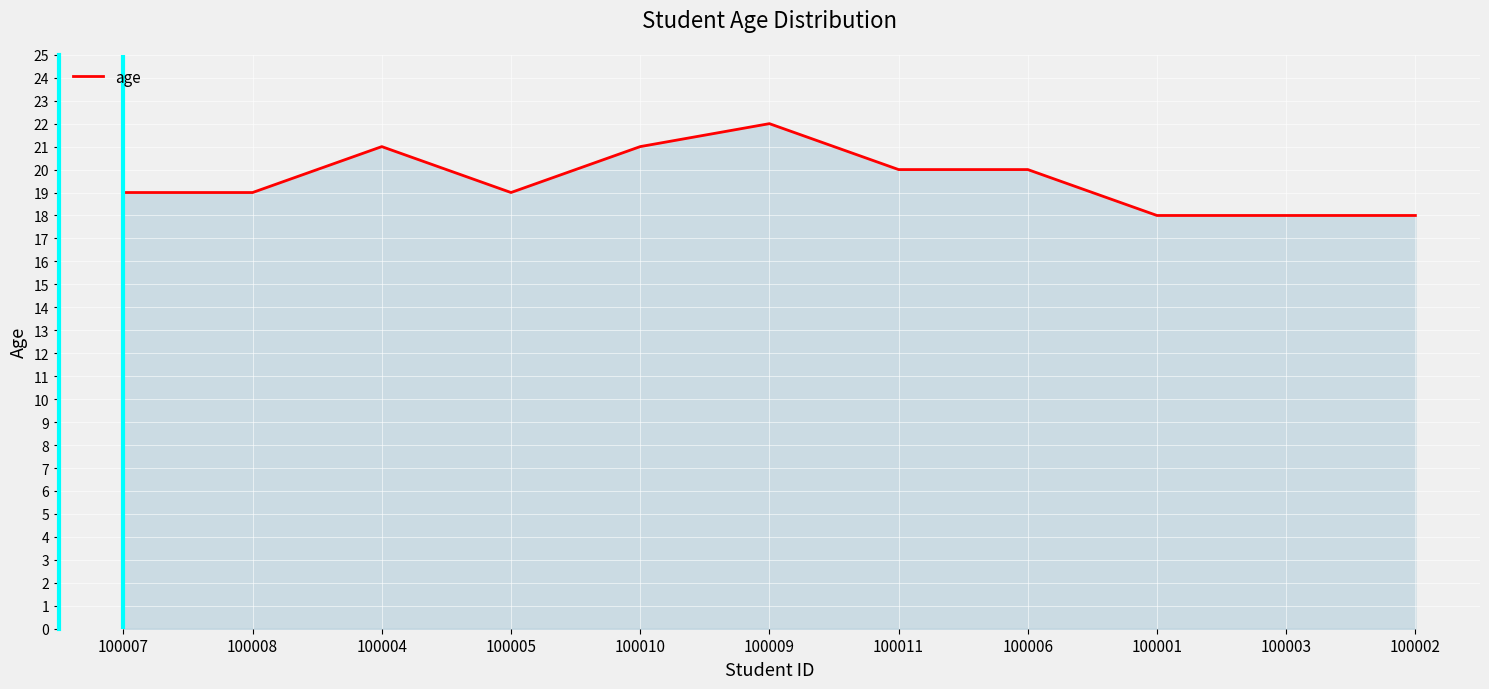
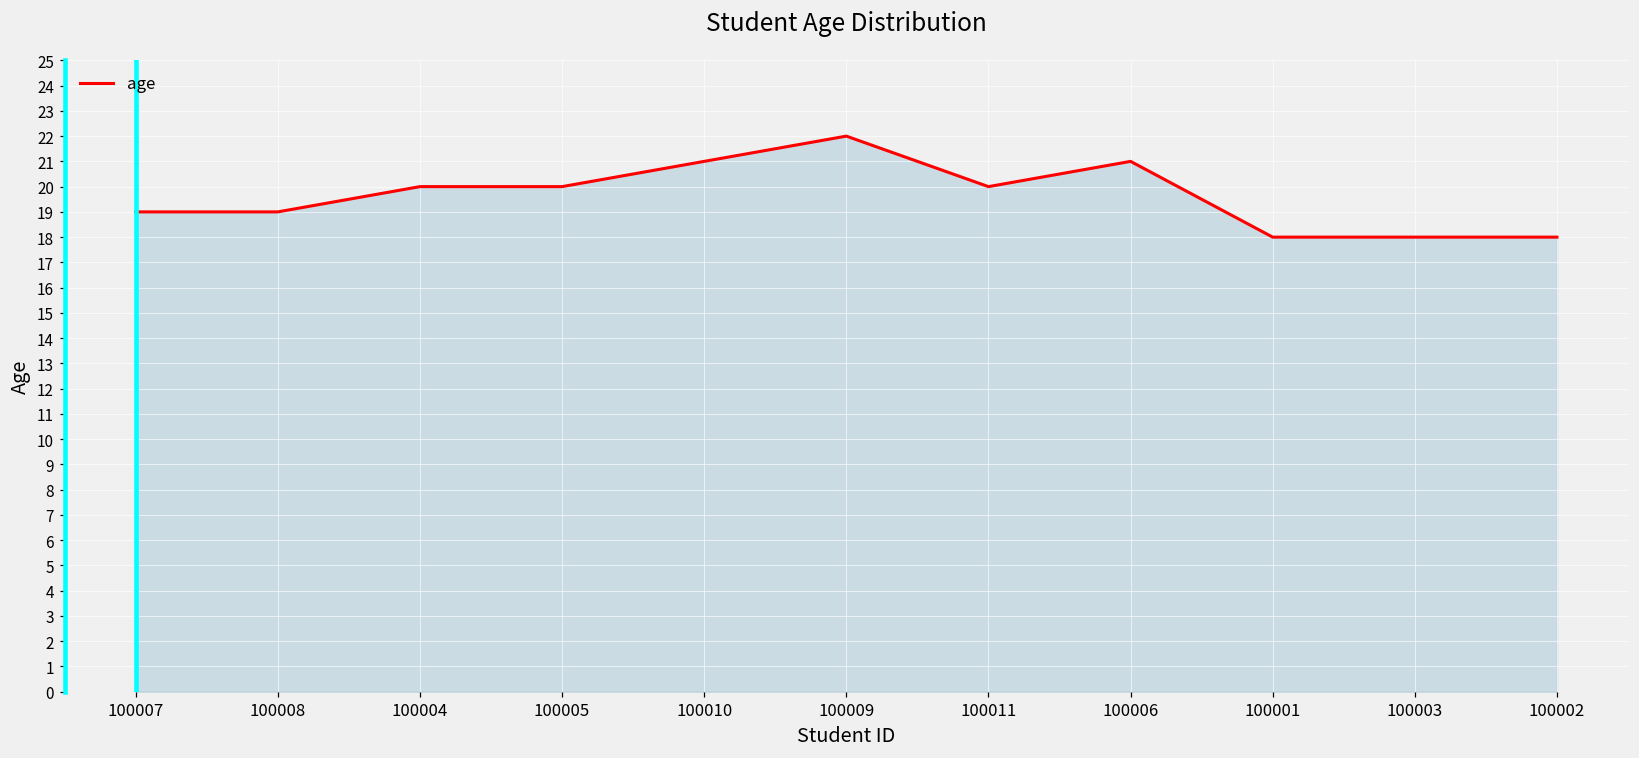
100004: 21 -> 20
100005: 19 -> 20
100006: 20 -> 21
